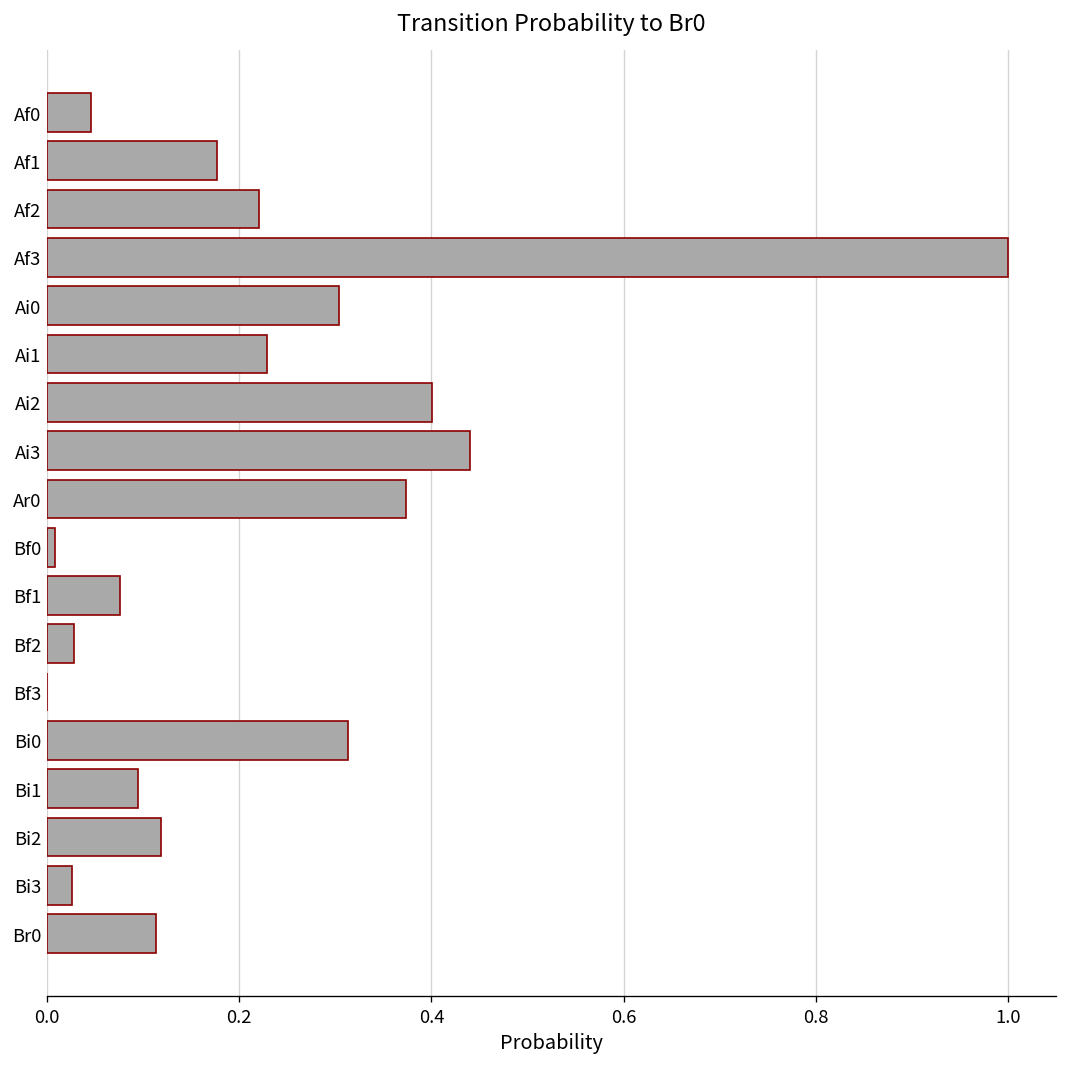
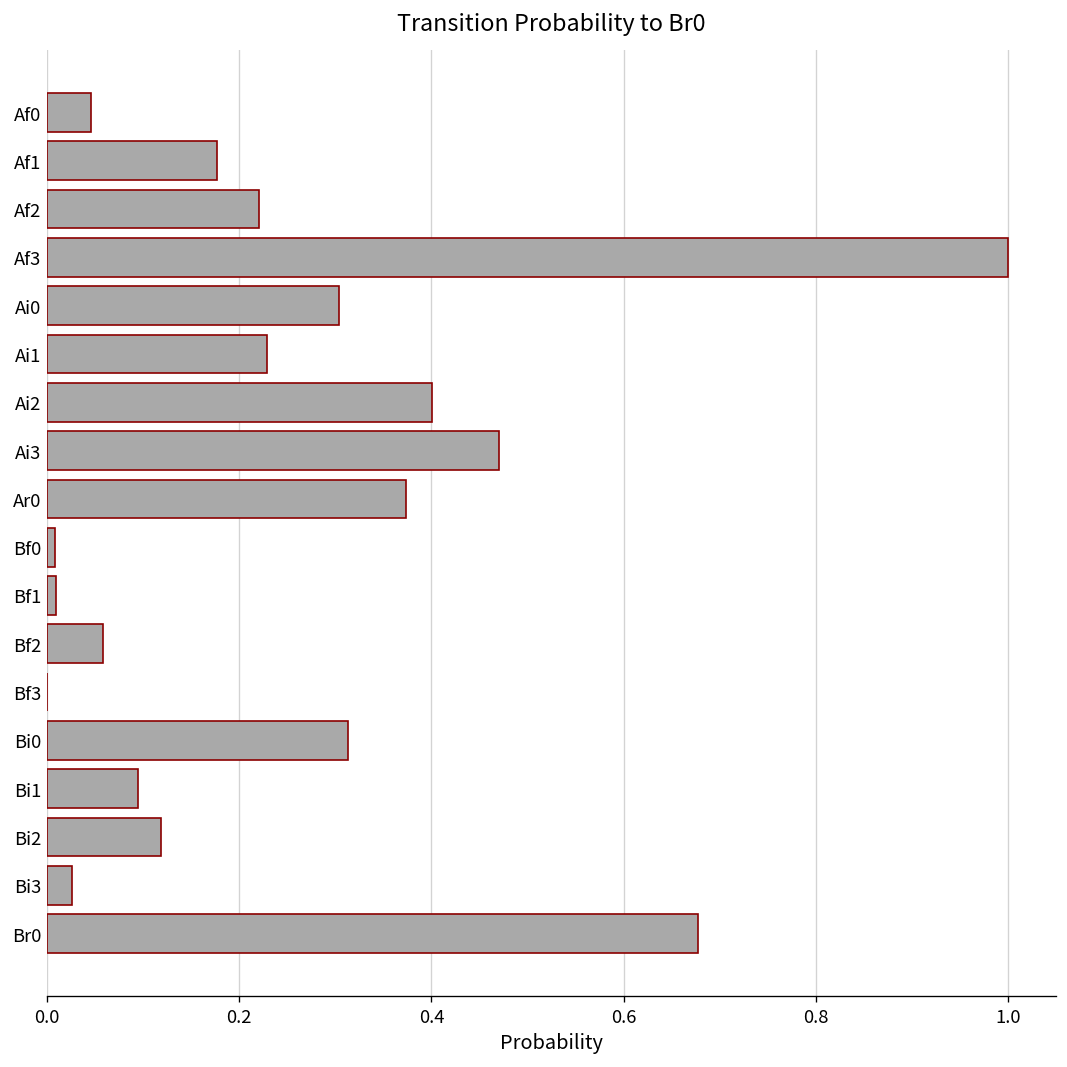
Ai3: 0.44 -> 0.47
Bf1: 0.08 -> 0.01
Bf2: 0.03 -> 0.06
Br0: 0.11 -> 0.68
